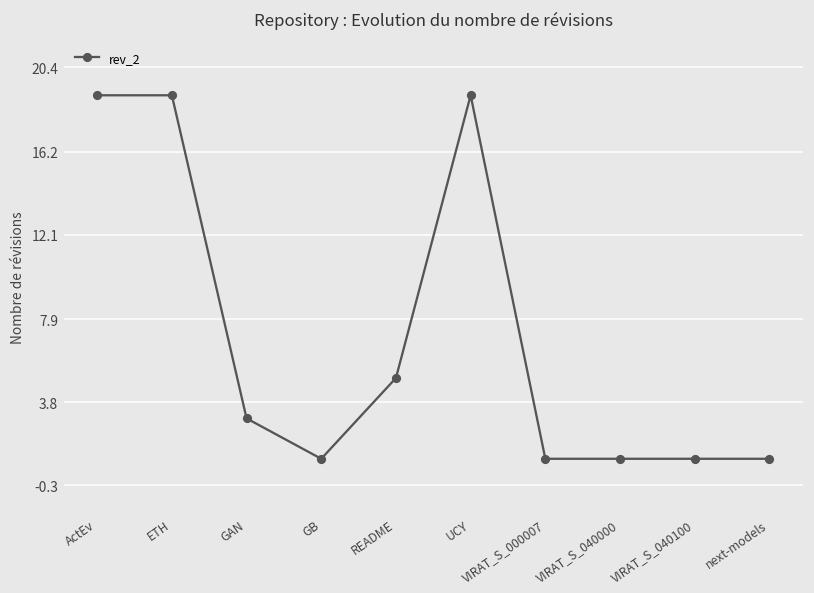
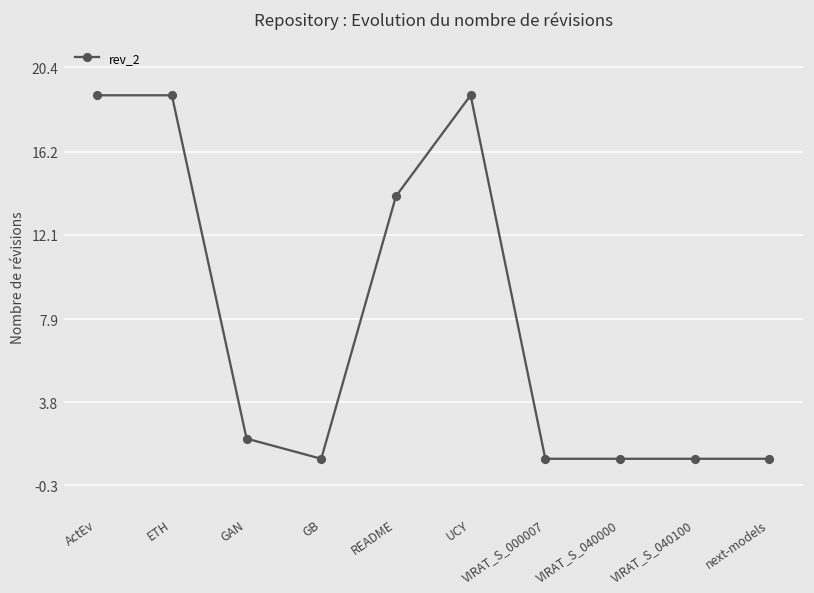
GAN: 3 -> 2
README: 5 -> 14
